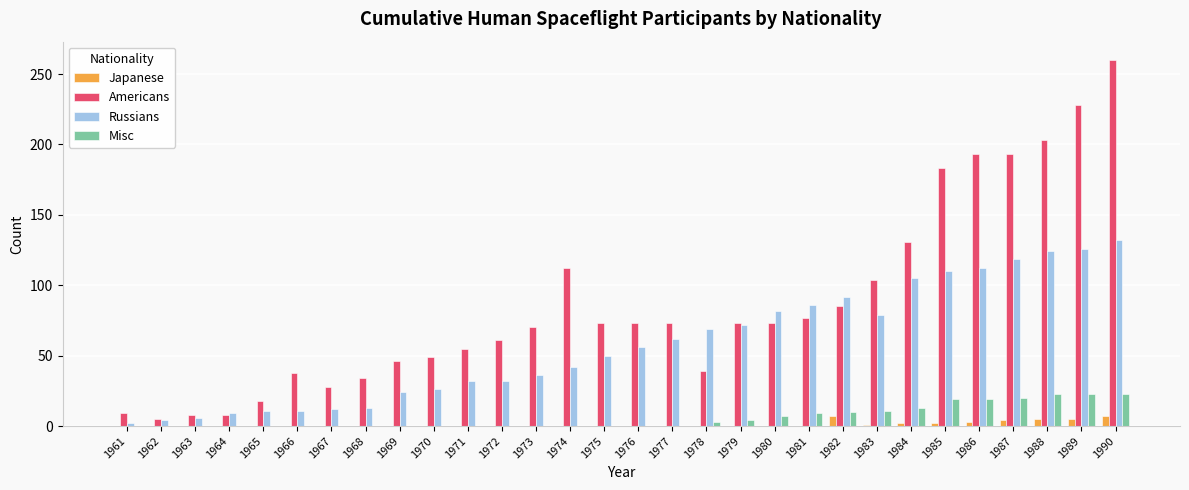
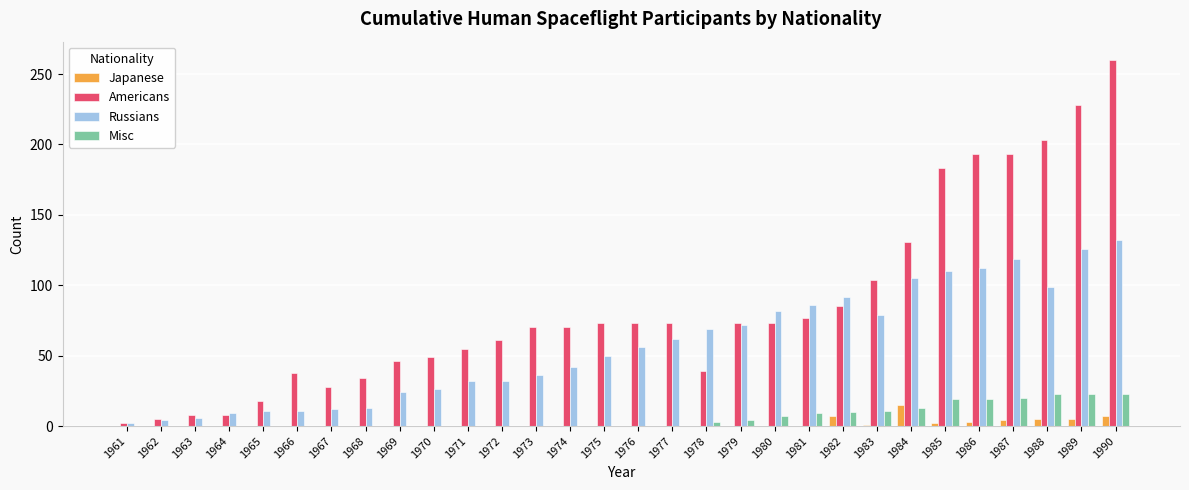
Americans, 1961: 9 -> 2
Americans, 1974: 112 -> 70
Japanese, 1984: 2 -> 15
Russians, 1988: 124 -> 99
